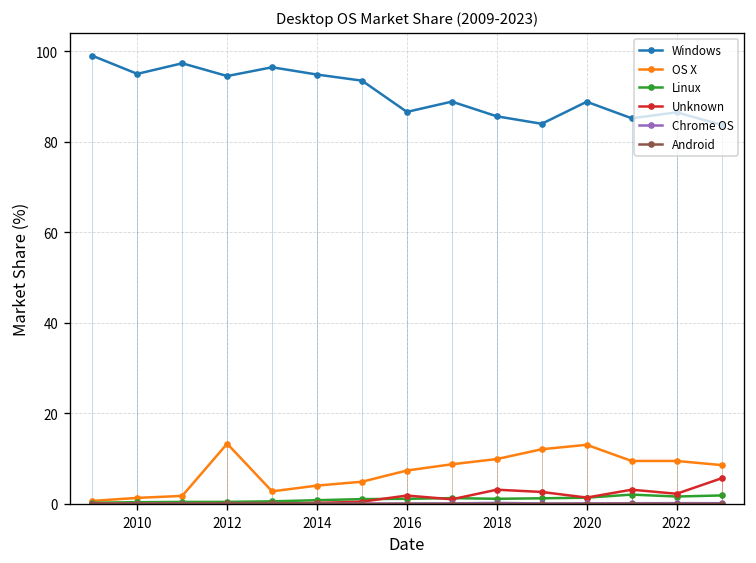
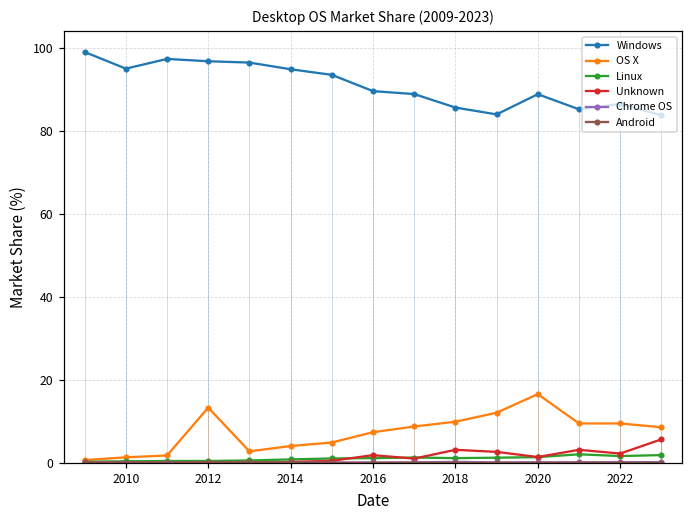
Windows, 2012: 95 -> 97
Windows, 2016: 87 -> 90
OS X, 2020: 13 -> 17
